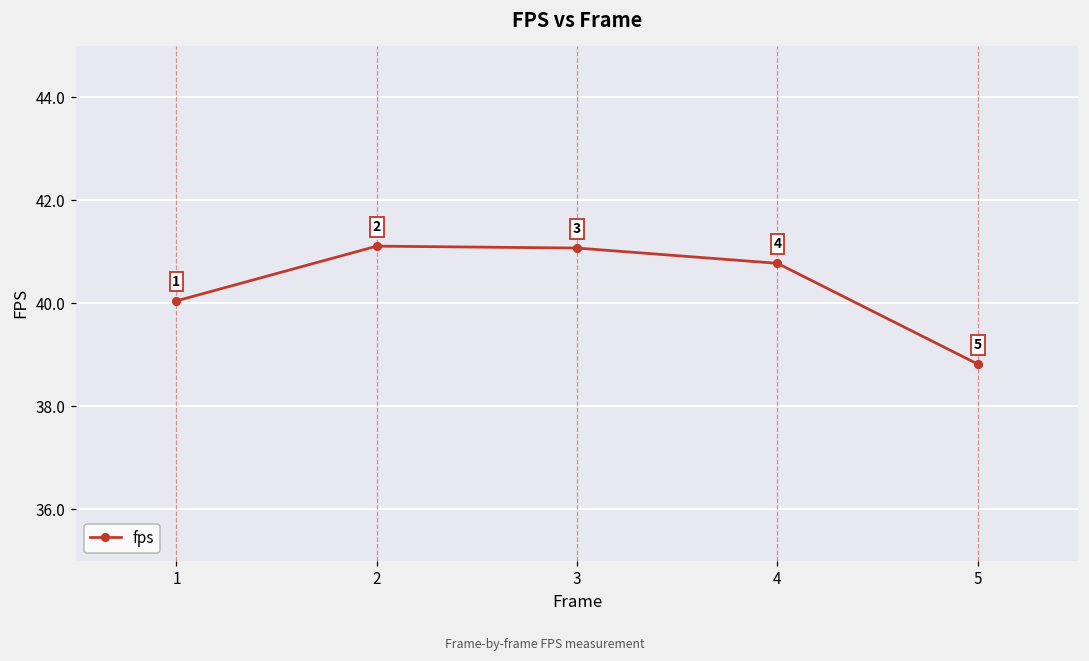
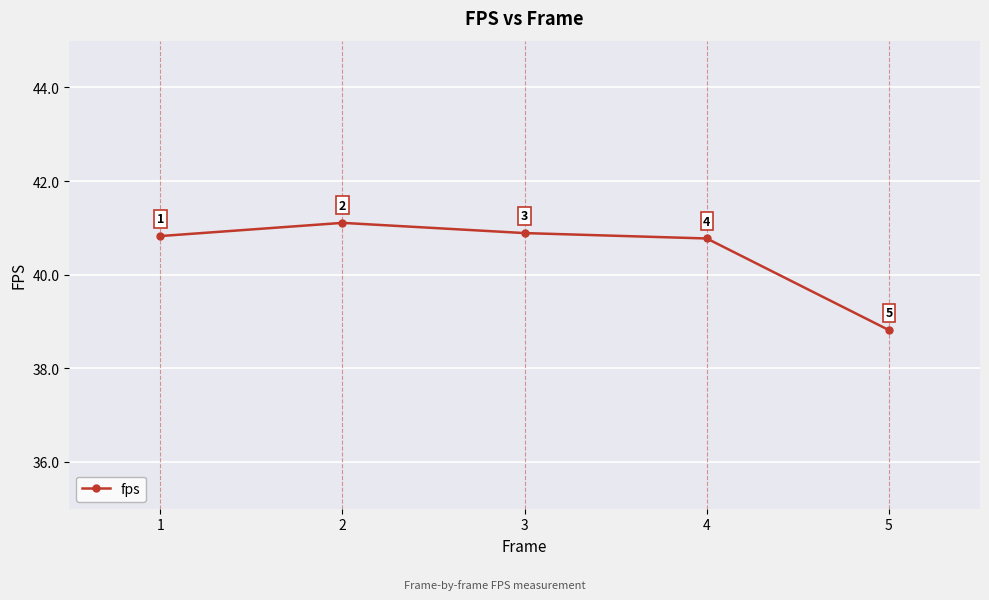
1: 40.0 -> 40.8
3: 41.1 -> 40.9
